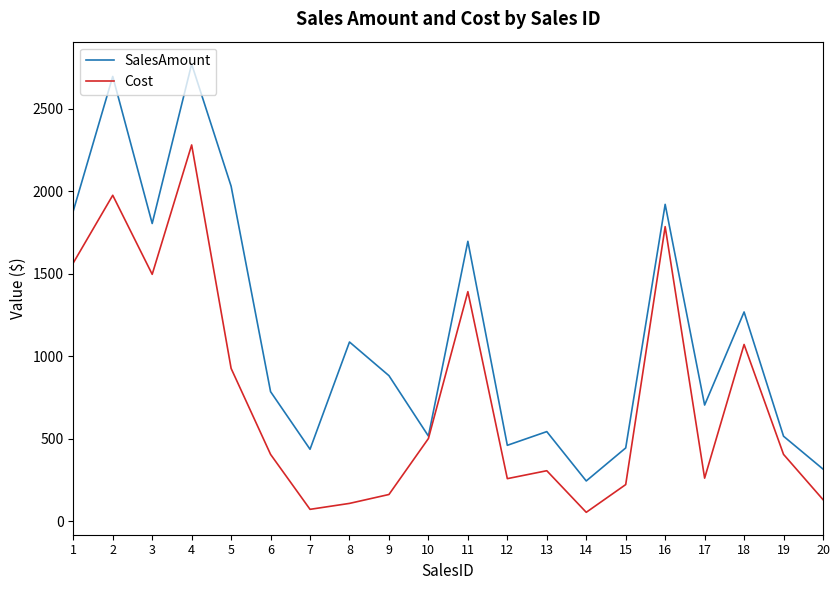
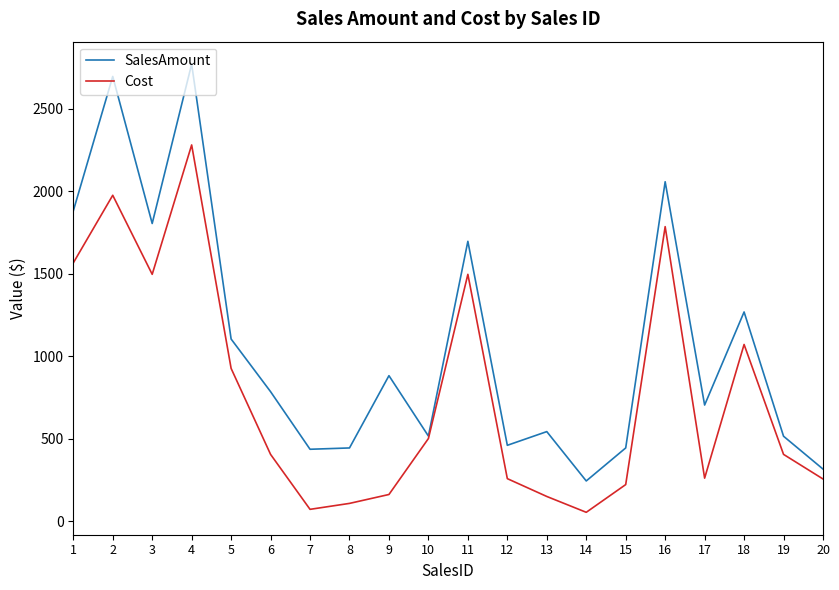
SalesAmount, 5: 2030 -> 1100
SalesAmount, 8: 1090 -> 440
Cost, 11: 1390 -> 1500
Cost, 13: 310 -> 150
SalesAmount, 16: 1920 -> 2060
Cost, 20: 130 -> 260
